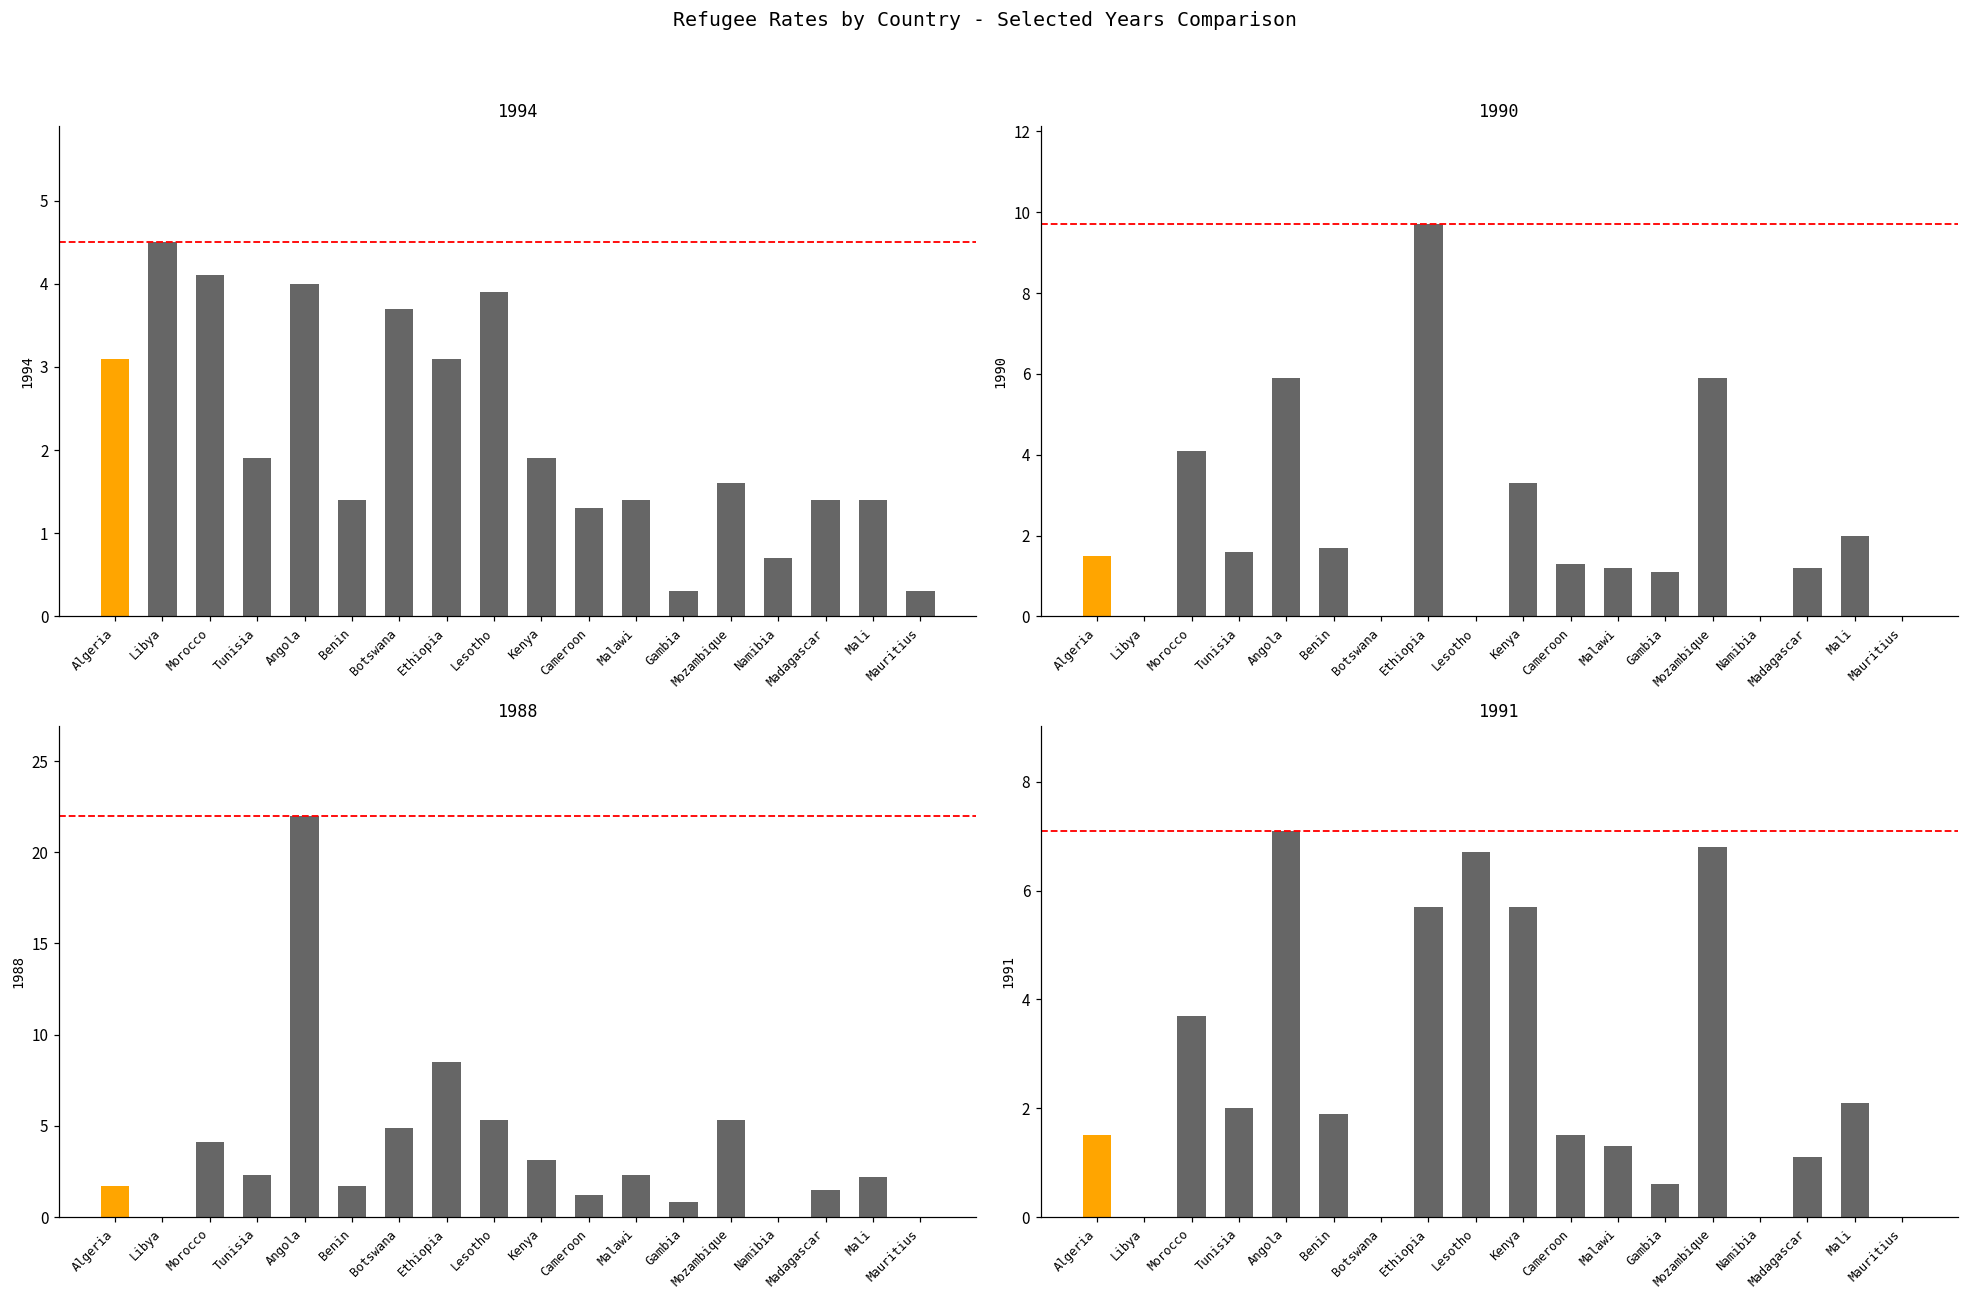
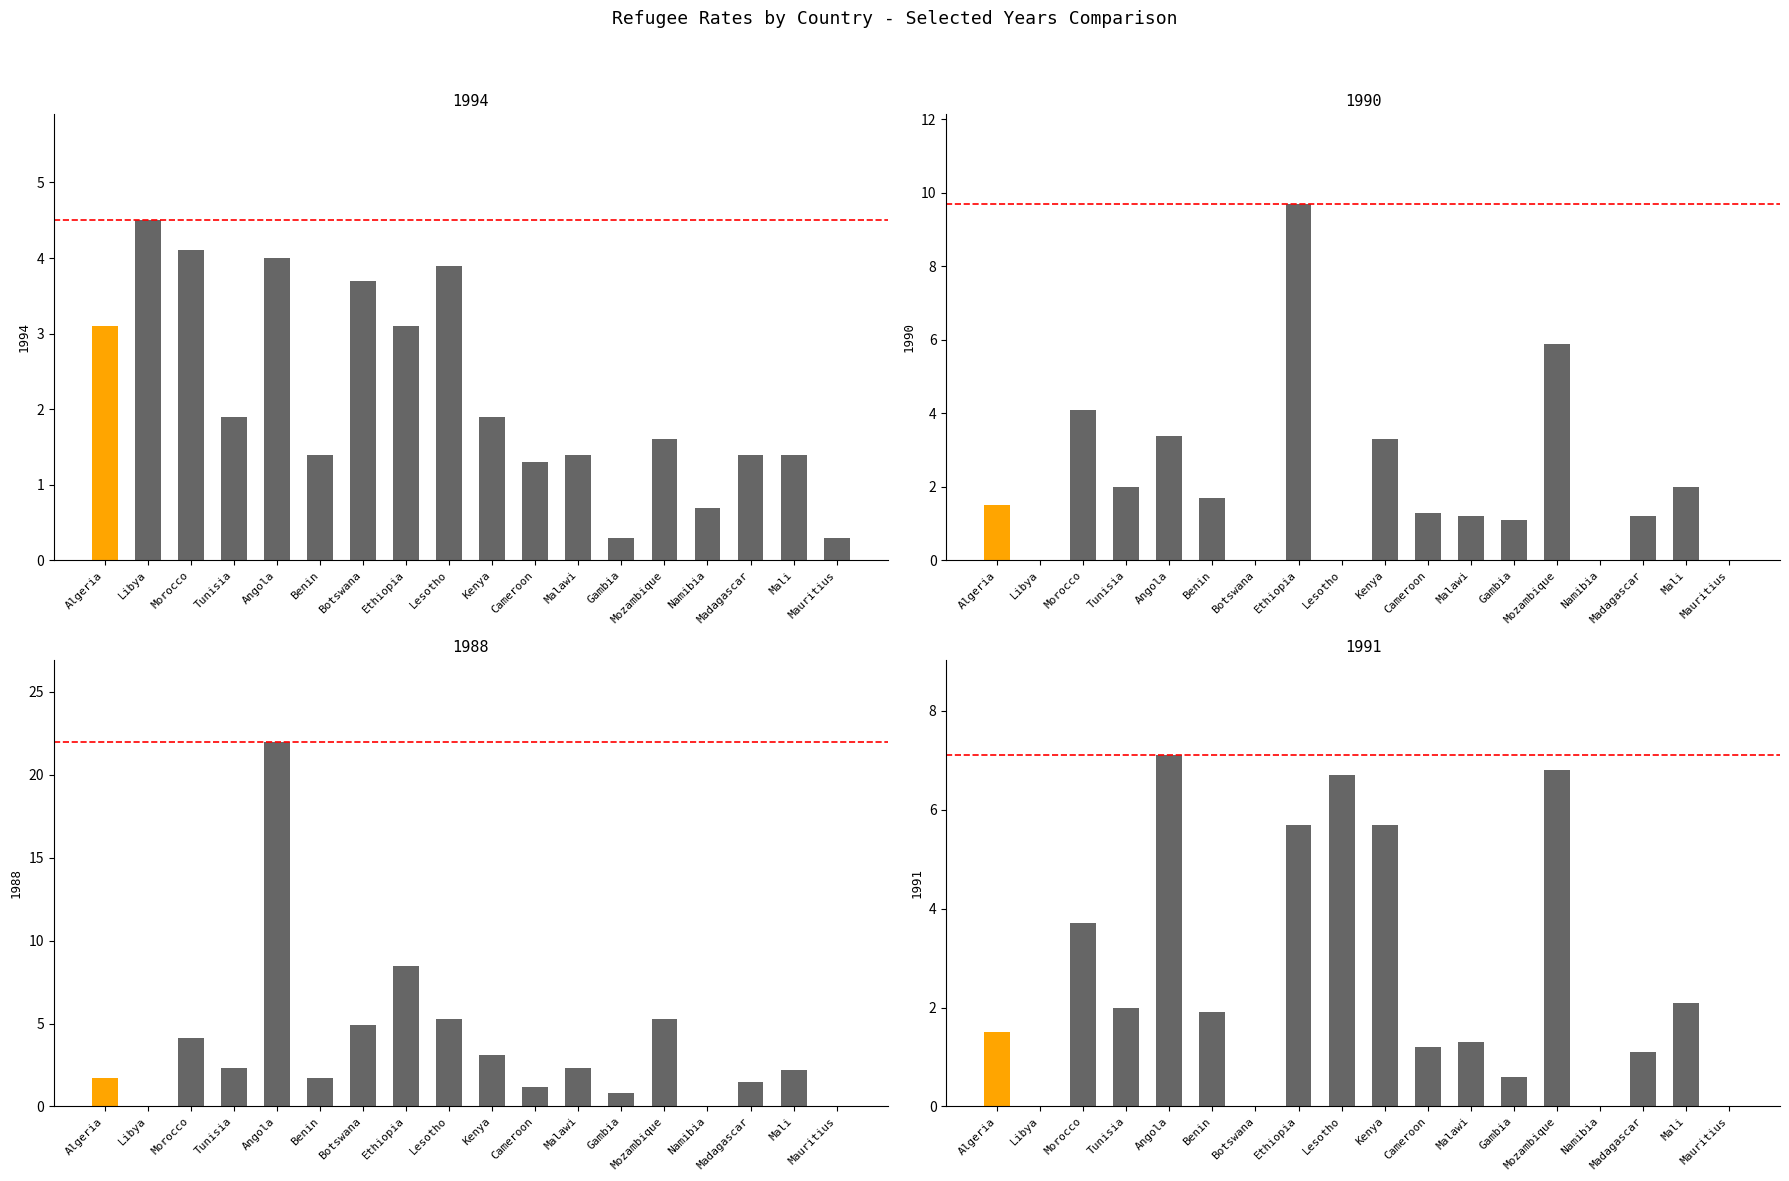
1990, Tunisia: 1.6 -> 2.0
1990, Angola: 5.9 -> 3.4
1991, Cameroon: 1.5 -> 1.2
